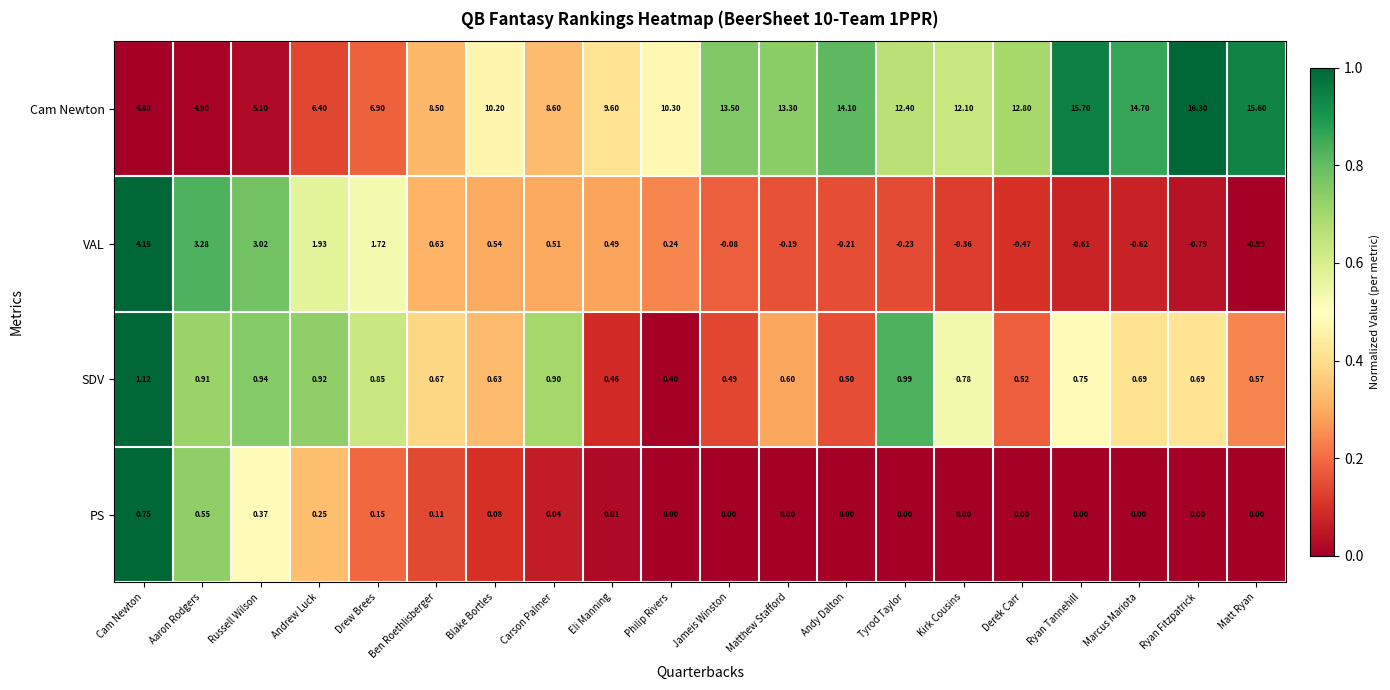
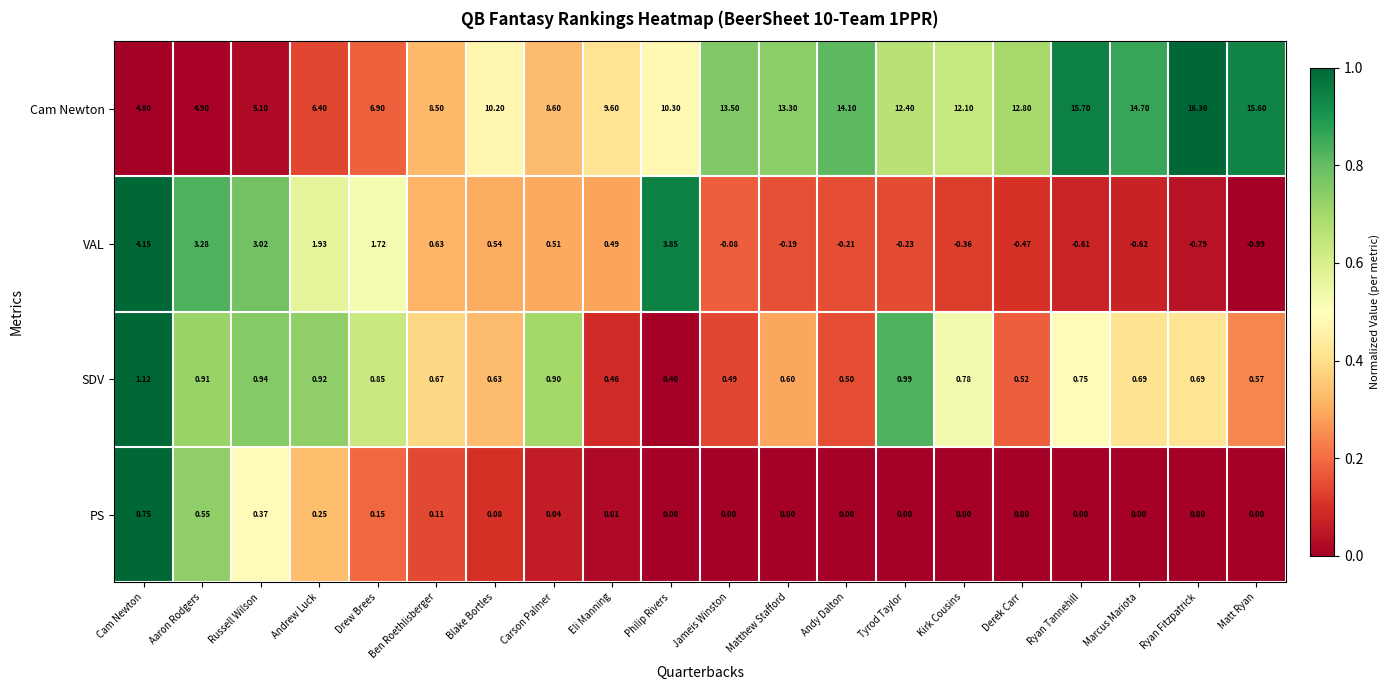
VAL, Philip Rivers: 0.24 -> 3.85
